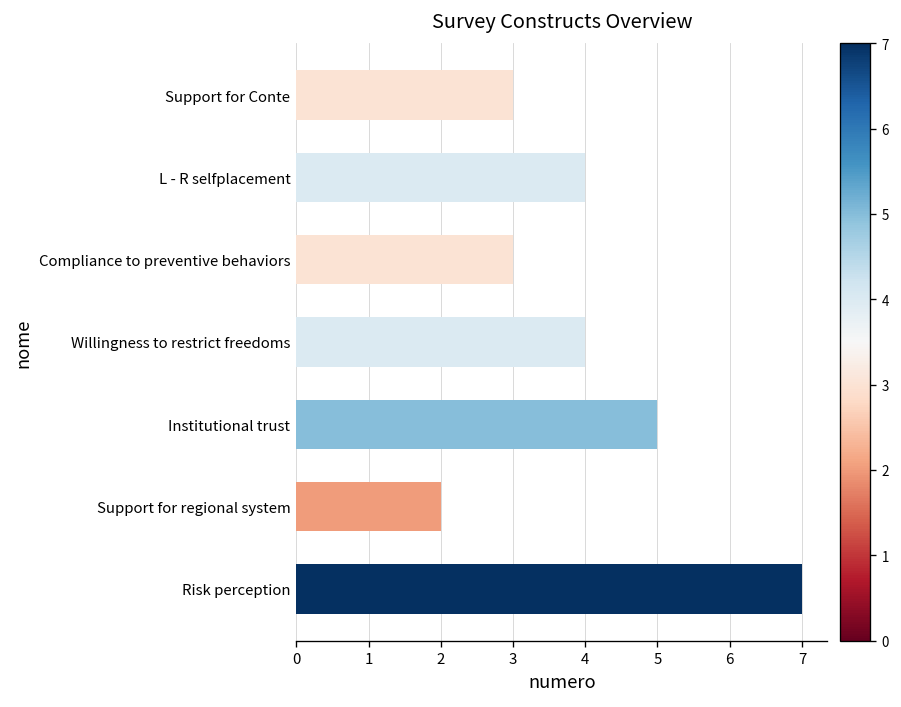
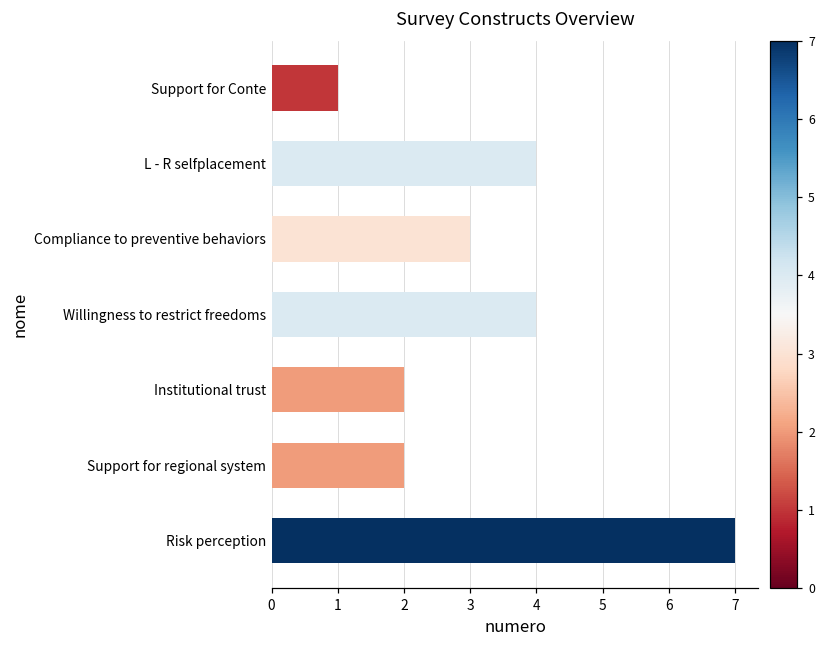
Support for Conte: 3 -> 1
Institutional trust: 5 -> 2
